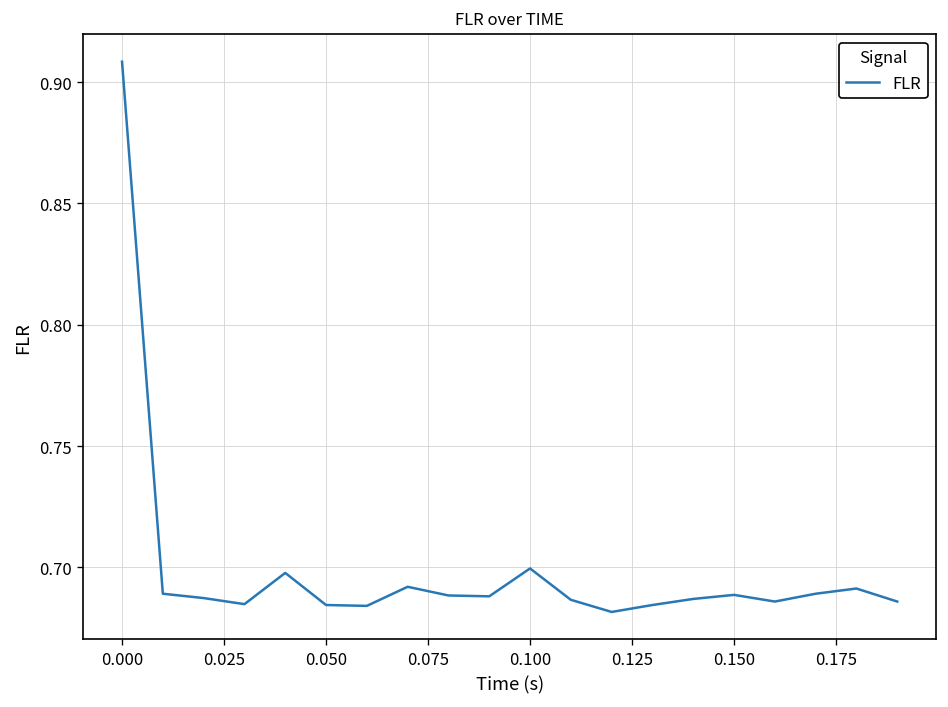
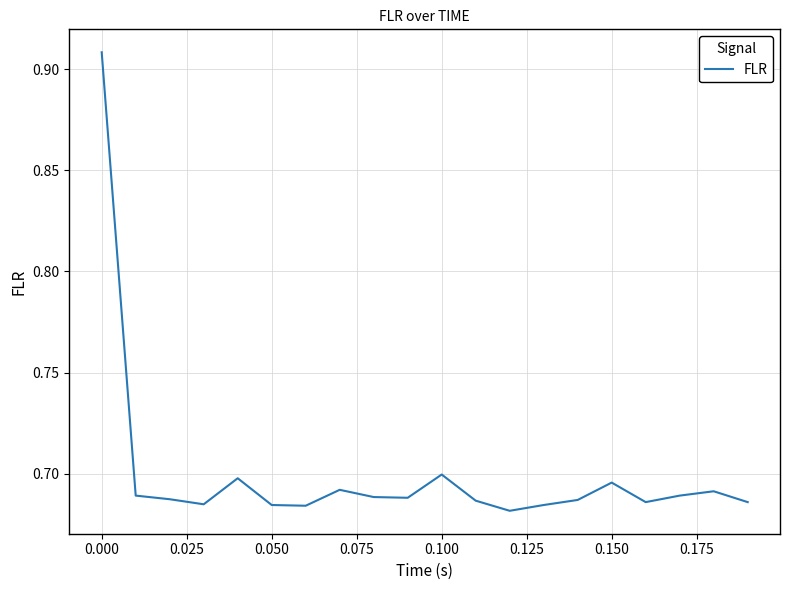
0.150: 0.689 -> 0.696
